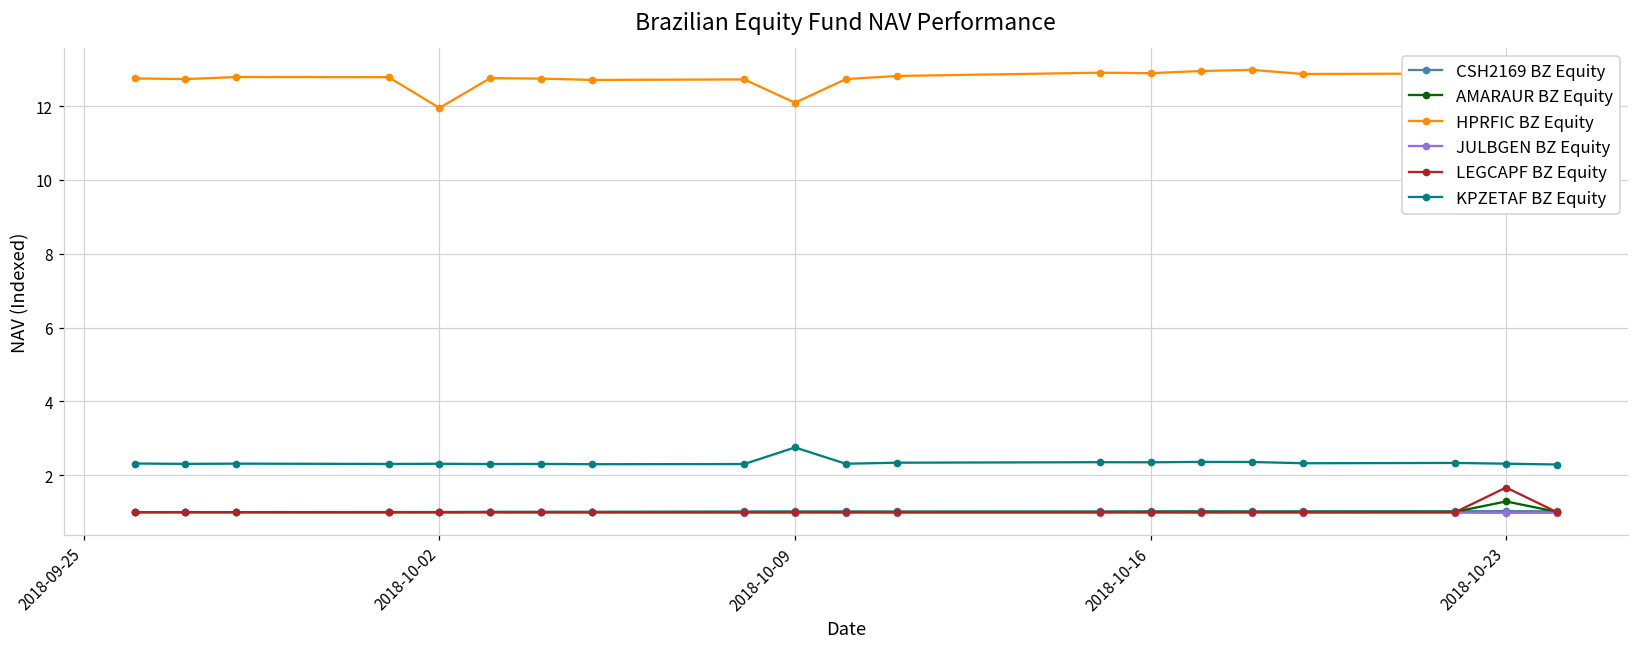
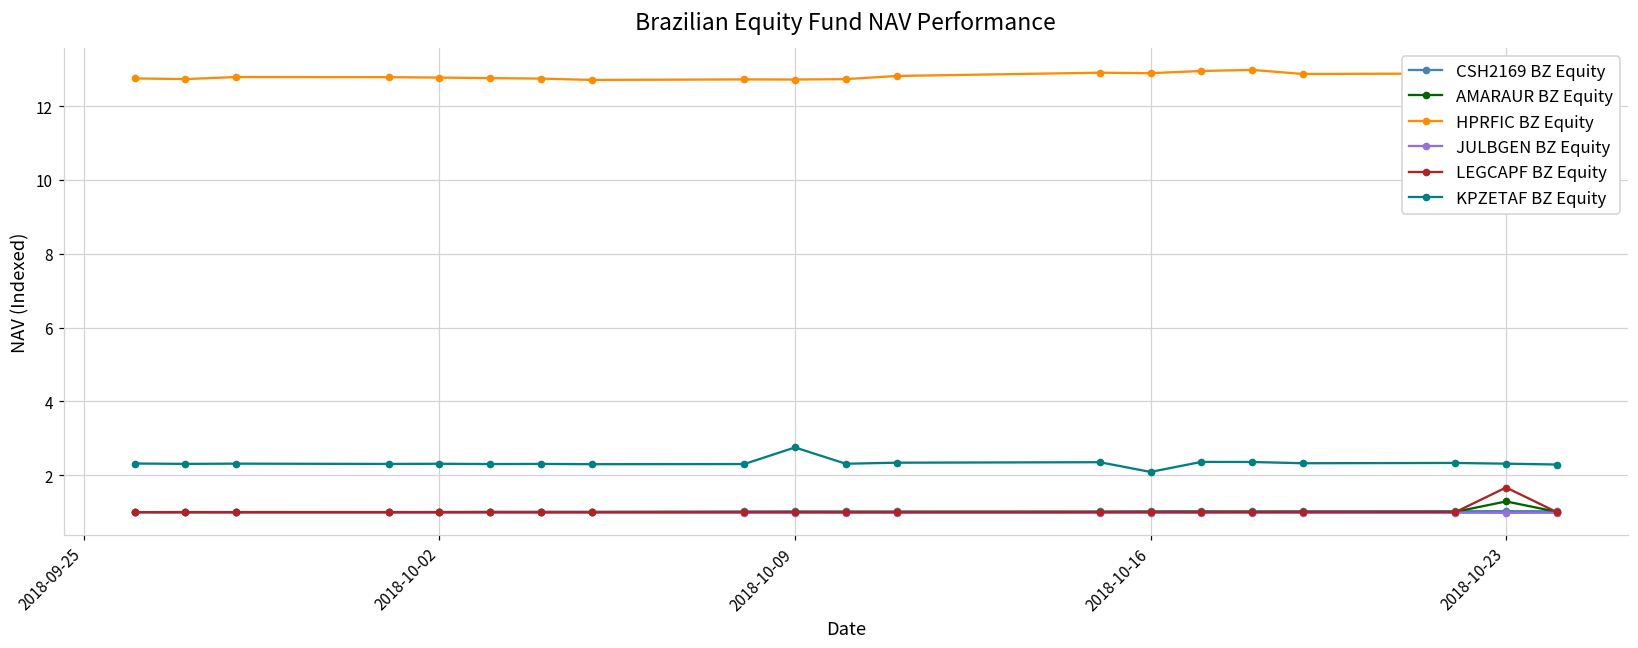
HPRFIC BZ Equity, 2018-10-02: 12.0 -> 12.8
HPRFIC BZ Equity, 2018-10-09: 12.1 -> 12.7
KPZETAF BZ Equity, 2018-10-16: 2.4 -> 2.1
